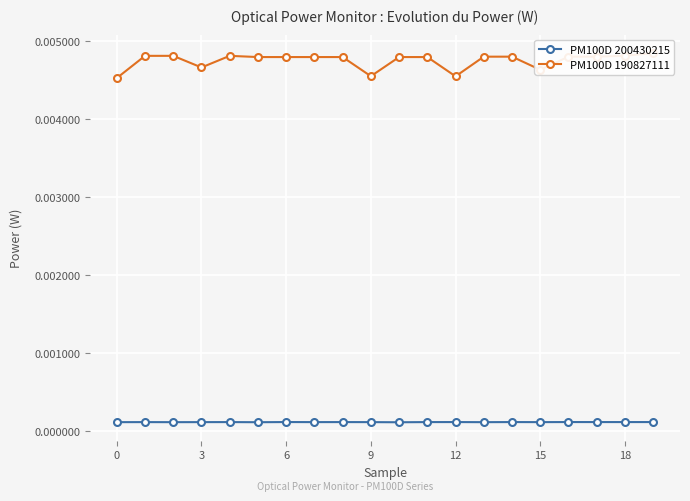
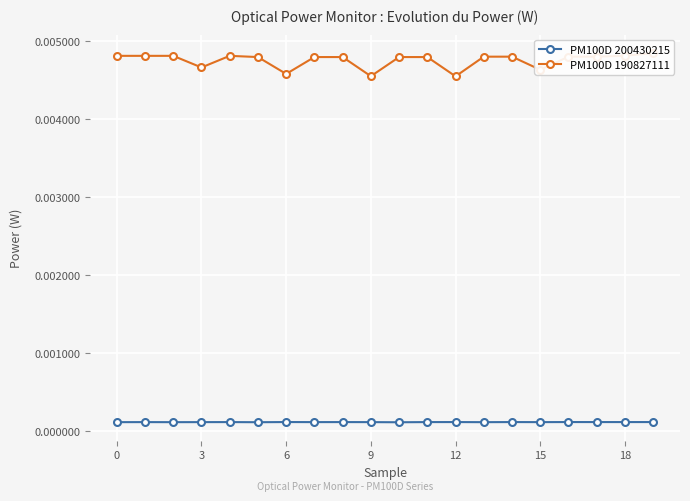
PM100D 190827111, 0: 0.0045 -> 0.0048
PM100D 190827111, 6: 0.0048 -> 0.0046
